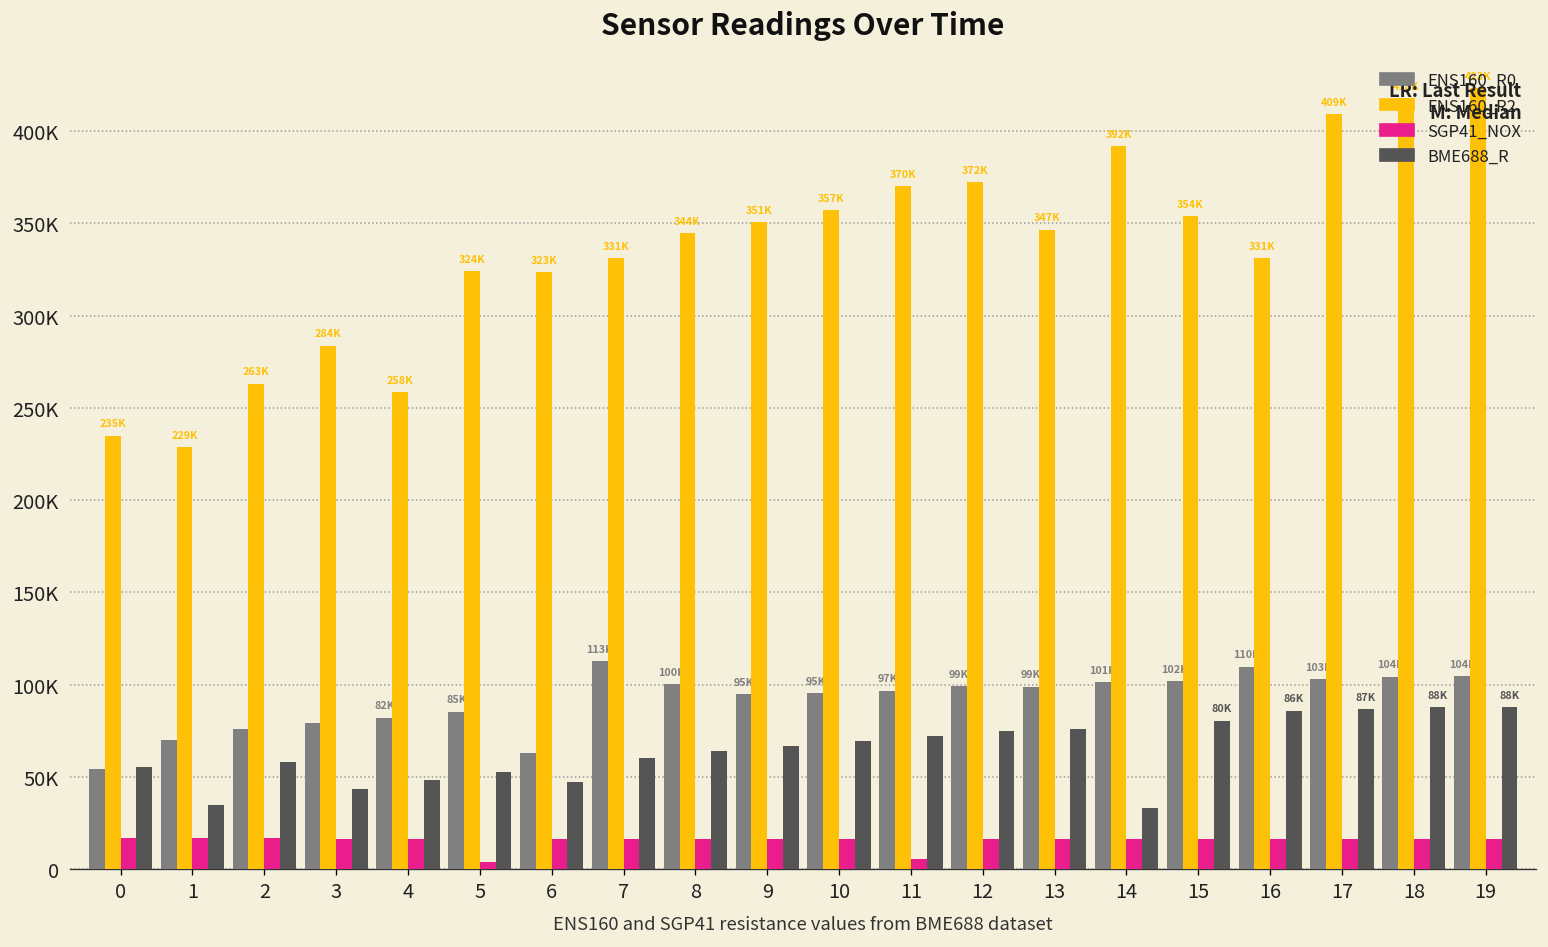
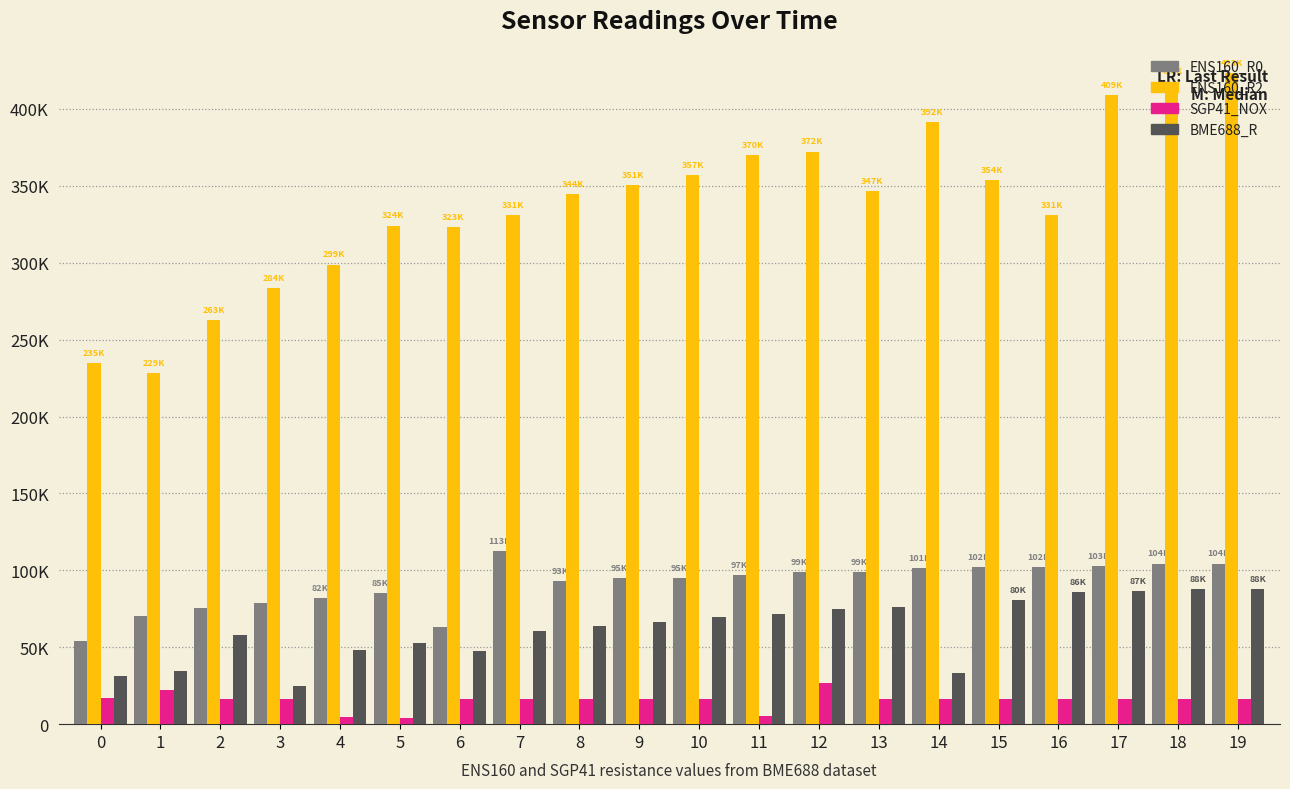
BME688_R, 0: 55000 -> 32000
SGP41_NOX, 1: 17000 -> 22000
BME688_R, 3: 43000 -> 25000
ENS160_R2, 4: 258K -> 299K
SGP41_NOX, 4: 17000 -> 4000
ENS160_R0, 8: 100K -> 93K
SGP41_NOX, 12: 16000 -> 27000
ENS160_R0, 16: 110K -> 102K
